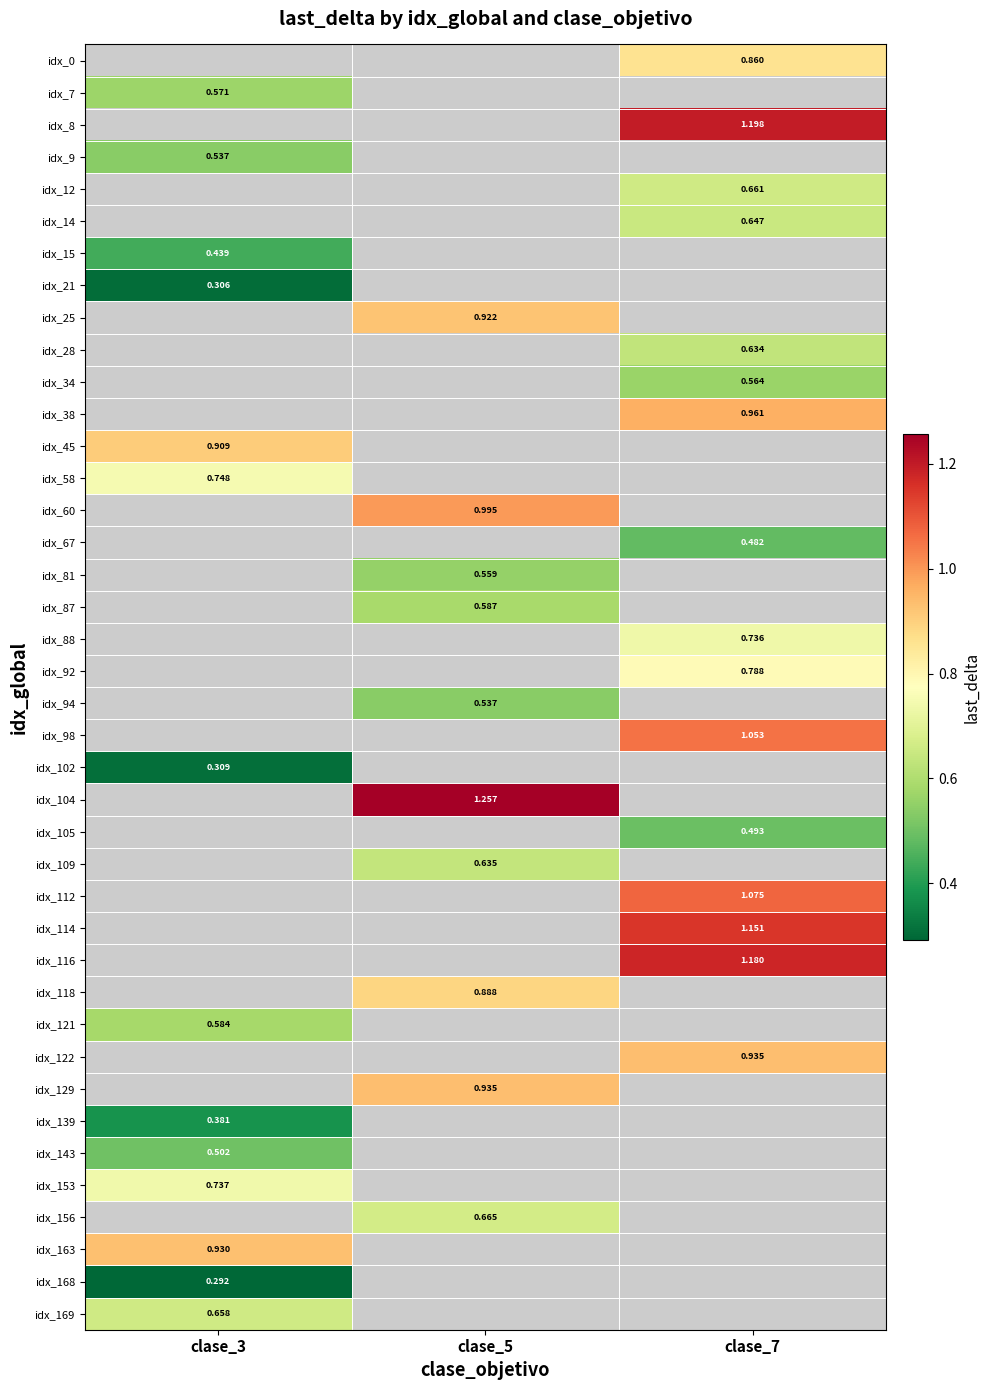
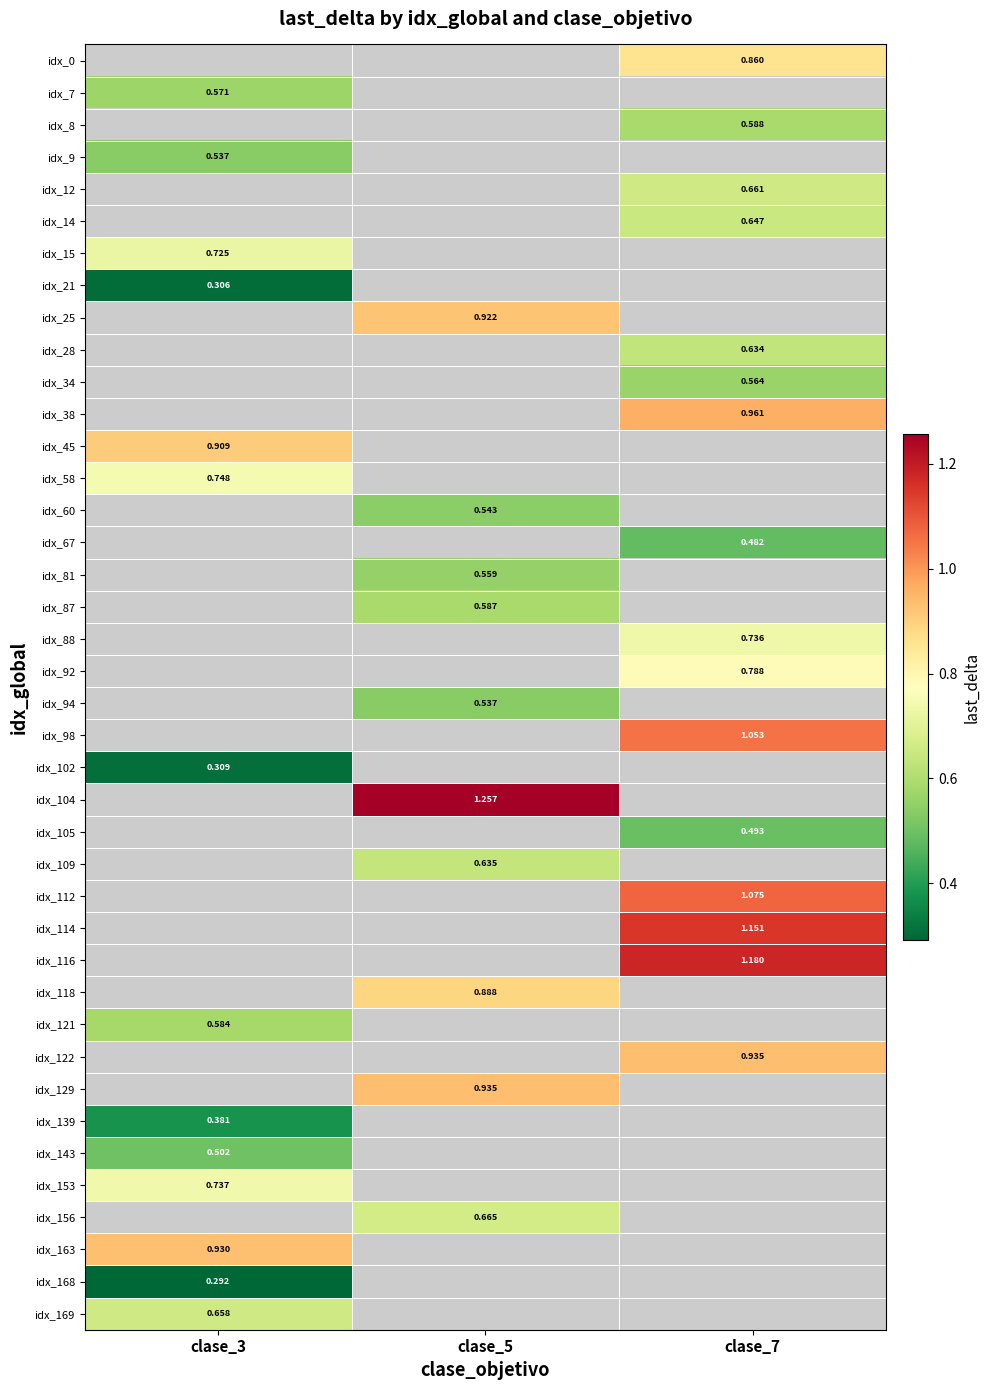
idx_8, clase_7: 1.198 -> 0.588
idx_15, clase_3: 0.439 -> 0.725
idx_60, clase_5: 0.995 -> 0.543
